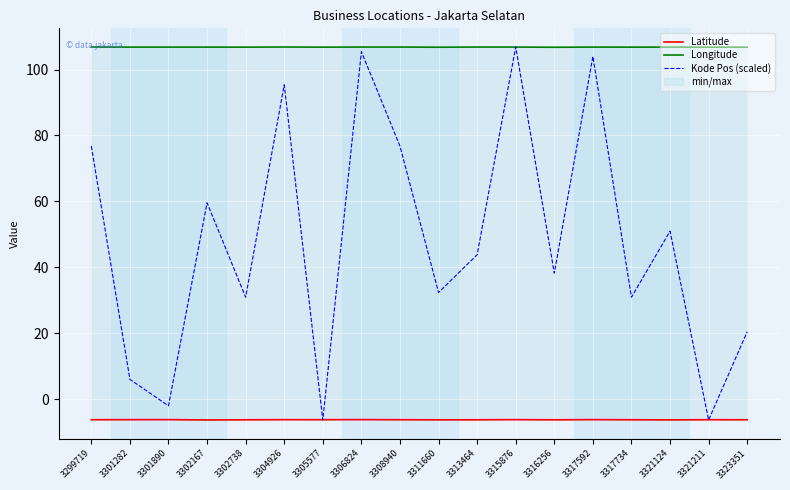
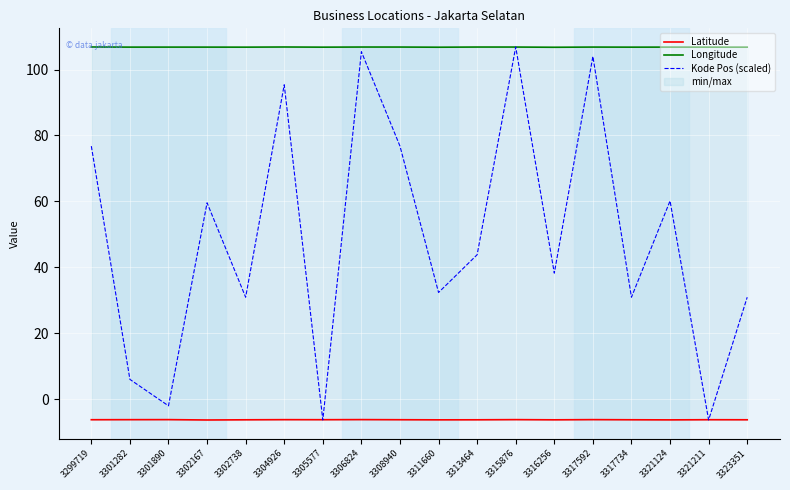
Kode Pos (scaled), 3321124: 51 -> 60
Kode Pos (scaled), 3323351: 20 -> 31
